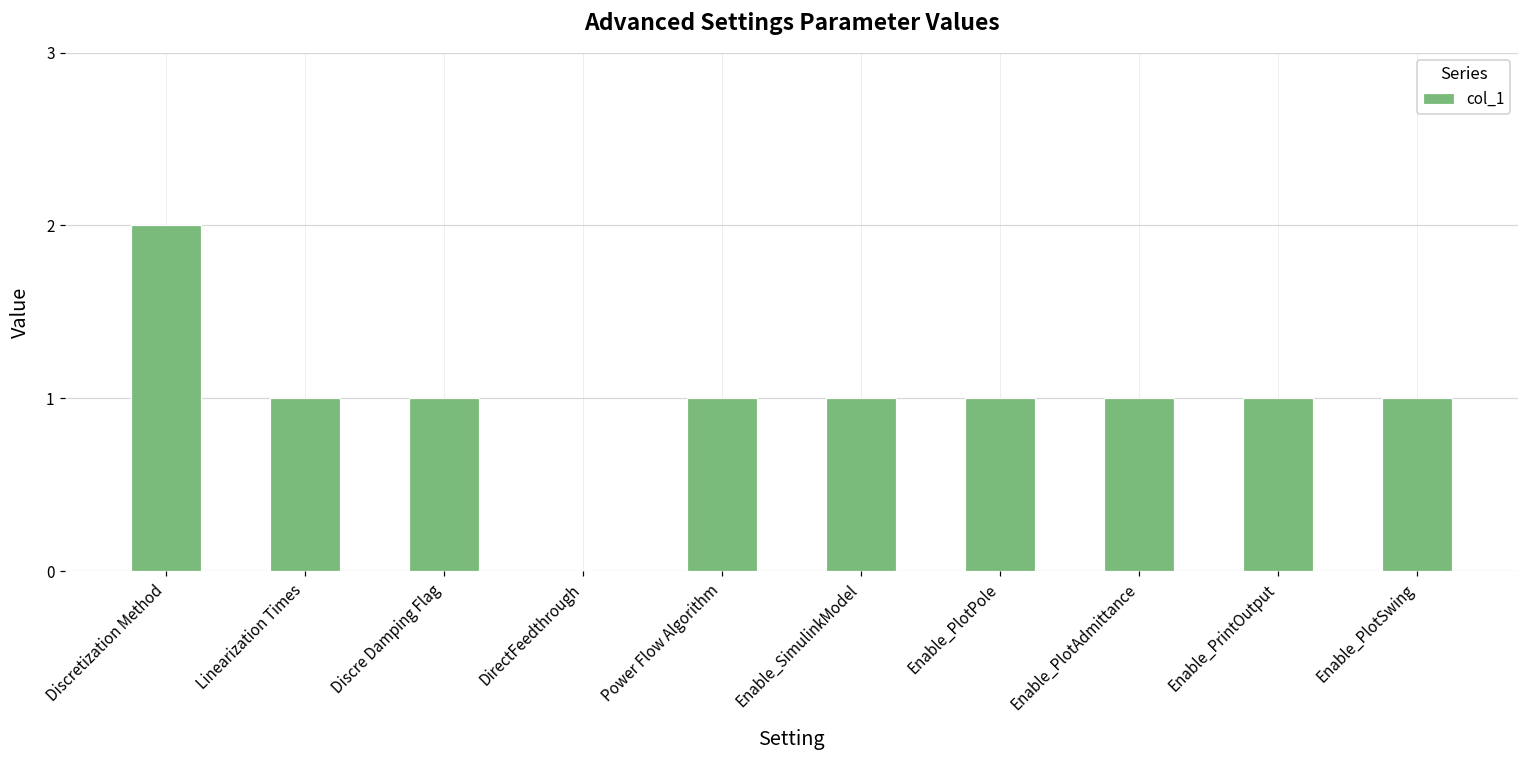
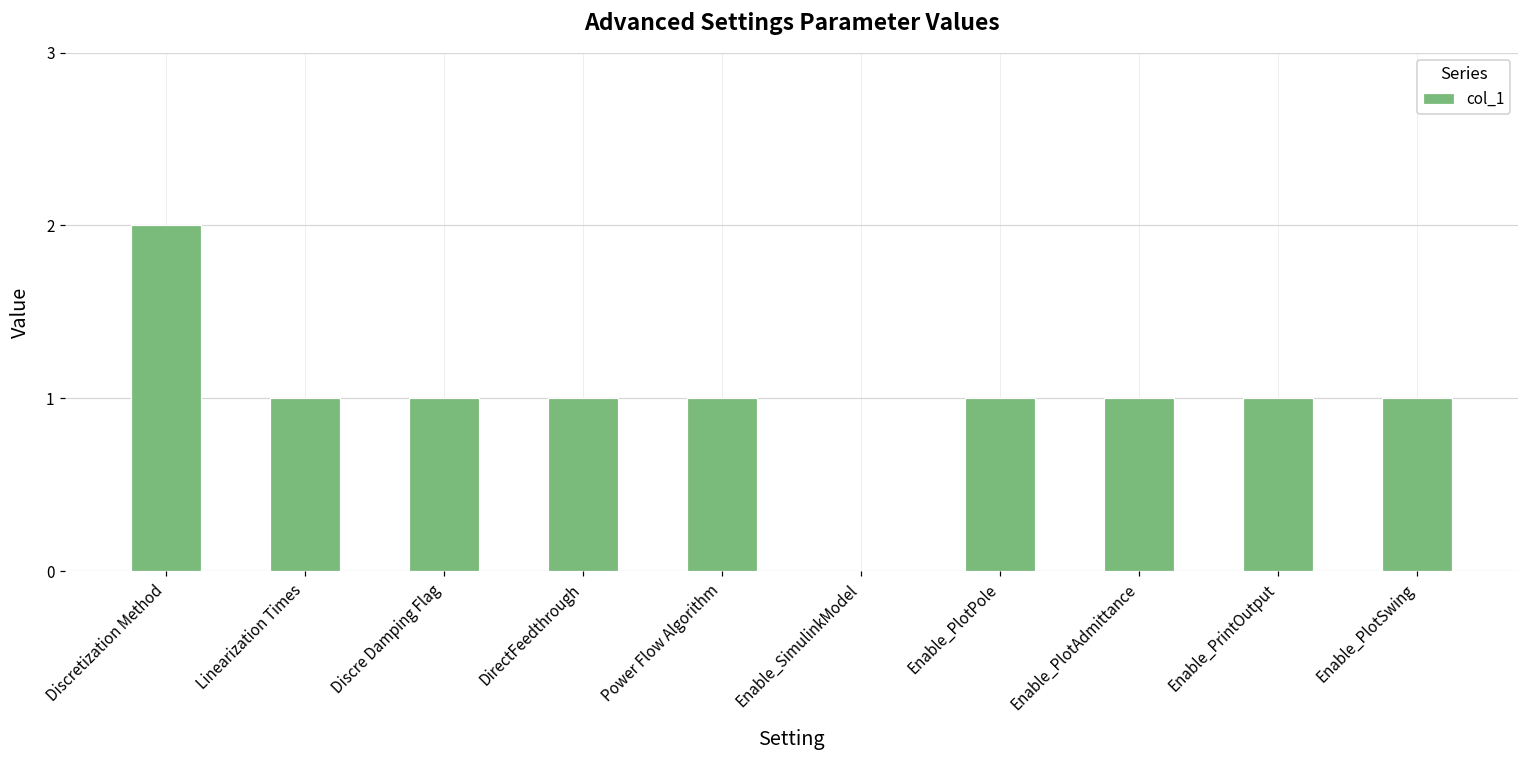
DirectFeedthrough: 0 -> 1
Enable_SimulinkModel: 1 -> 0
